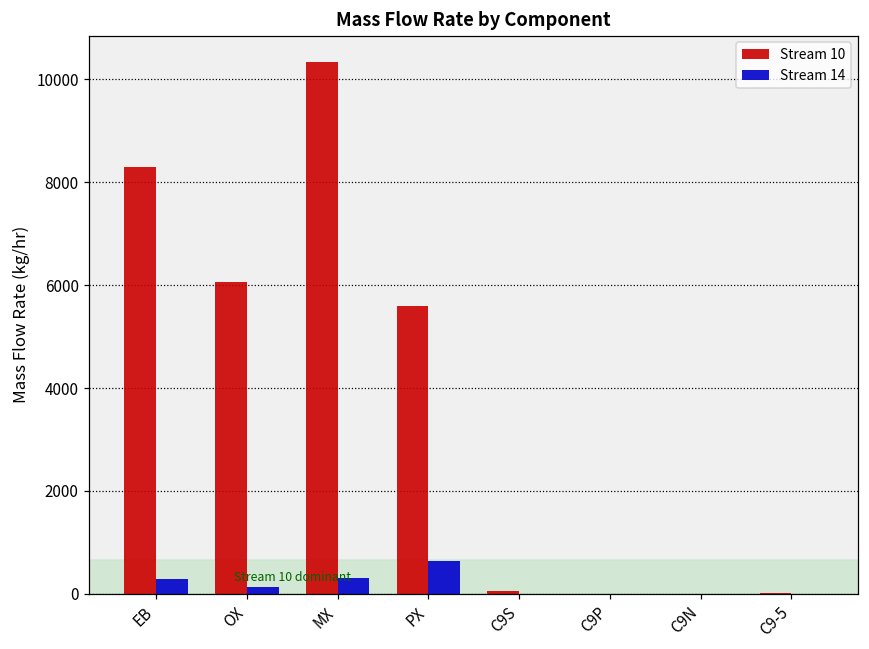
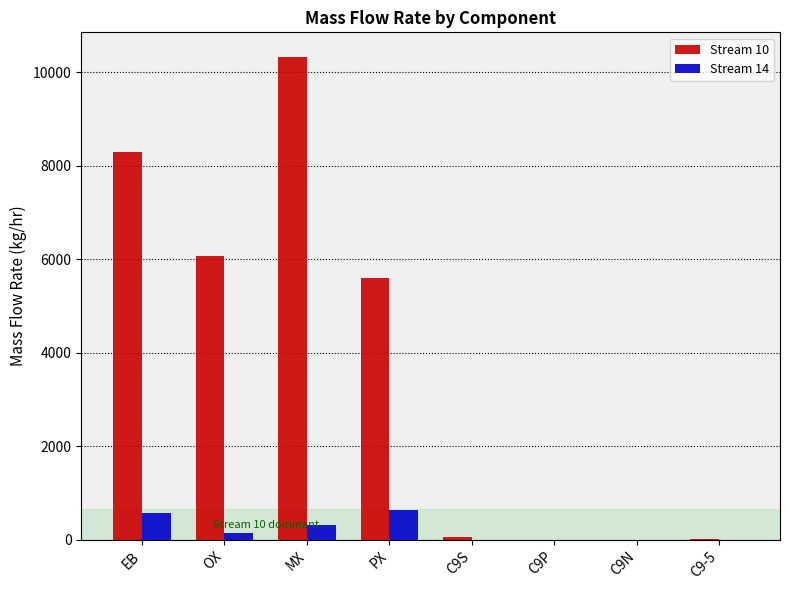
Stream 14, EB: 300 -> 600
